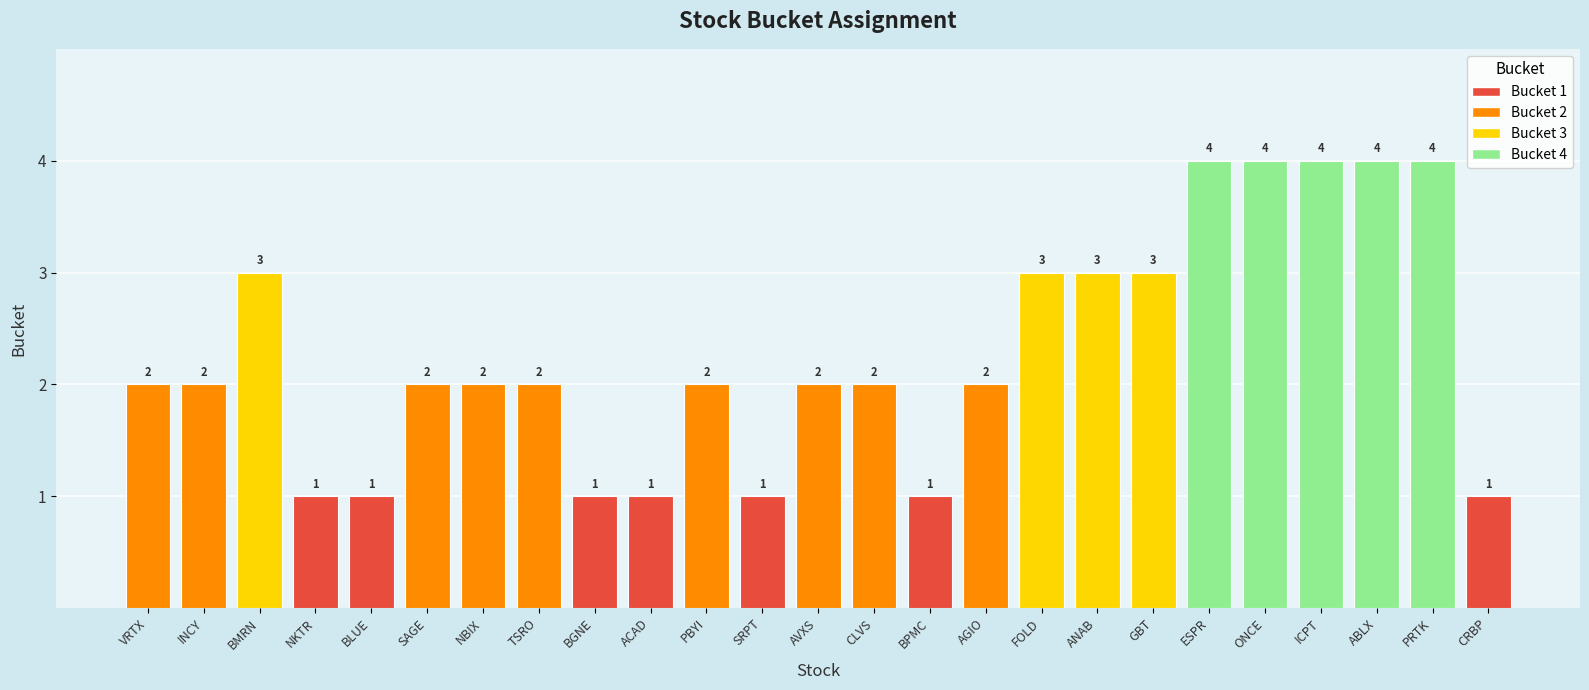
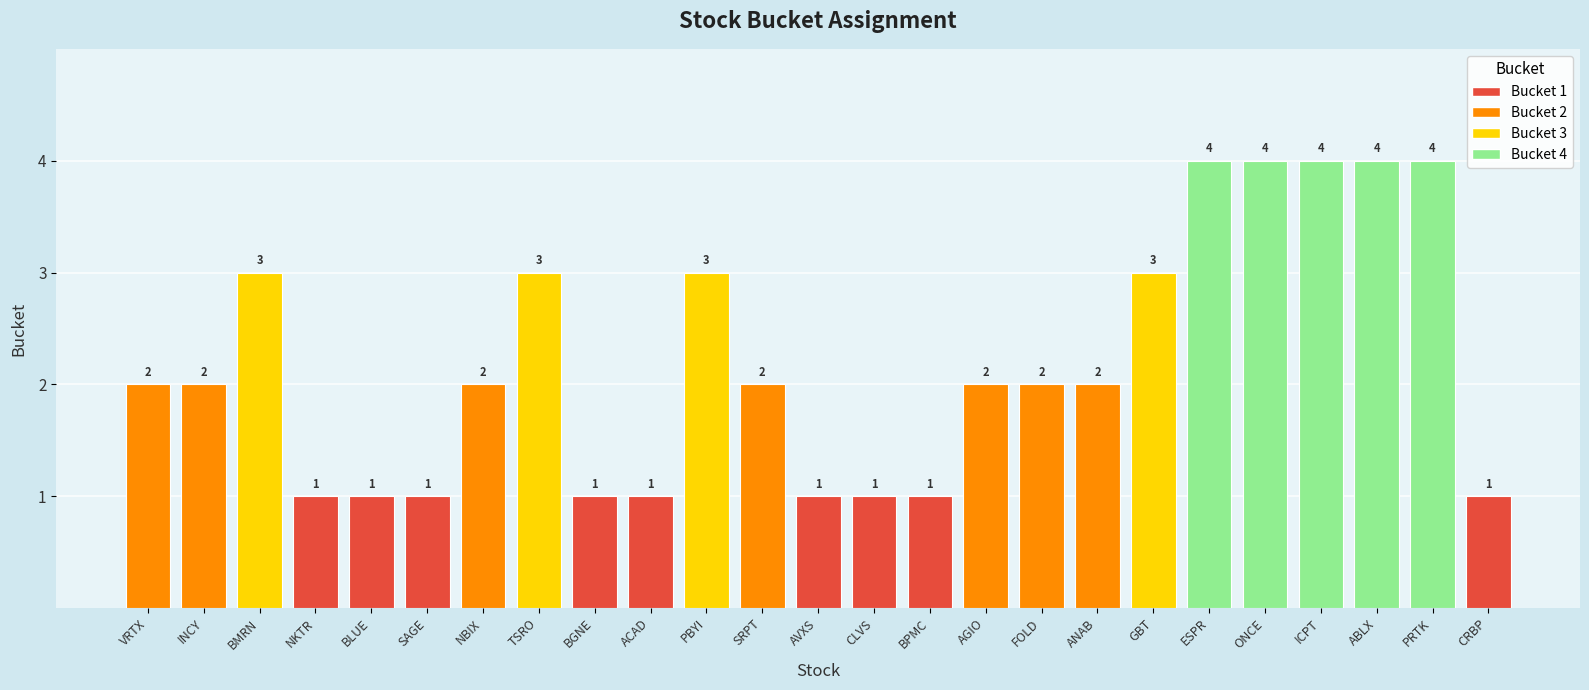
SAGE: 2 -> 1
TSRO: 2 -> 3
PBYI: 2 -> 3
SRPT: 1 -> 2
AVXS: 2 -> 1
CLVS: 2 -> 1
FOLD: 3 -> 2
ANAB: 3 -> 2
